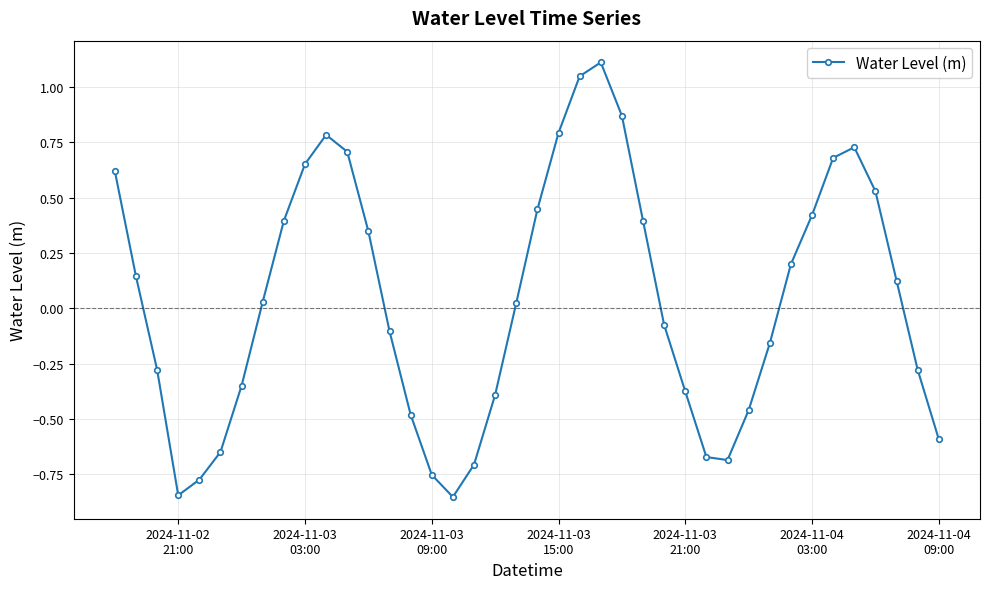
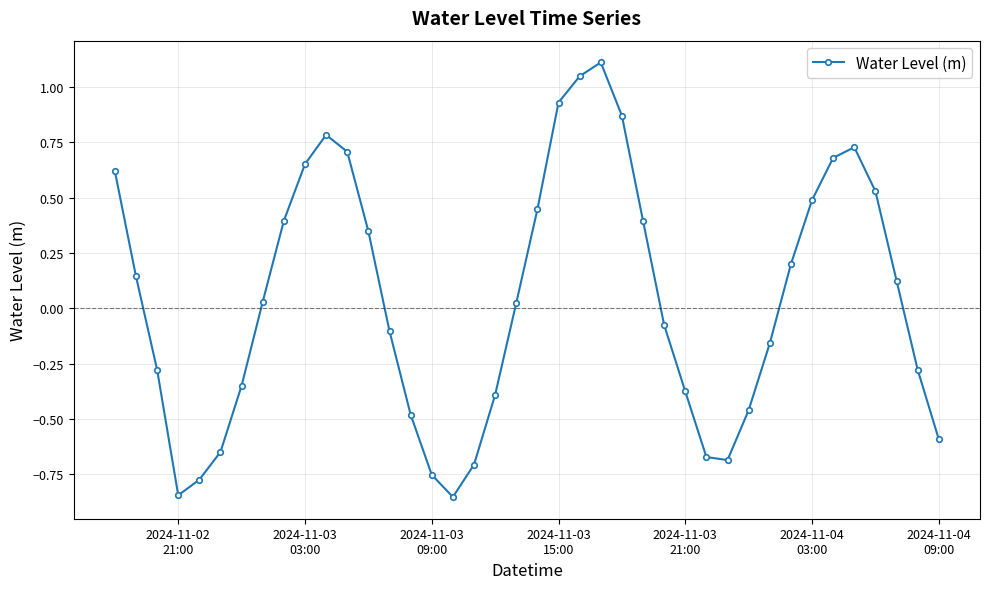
2024-11-03 15:00: 0.79 -> 0.93
2024-11-04 03:00: 0.42 -> 0.49
